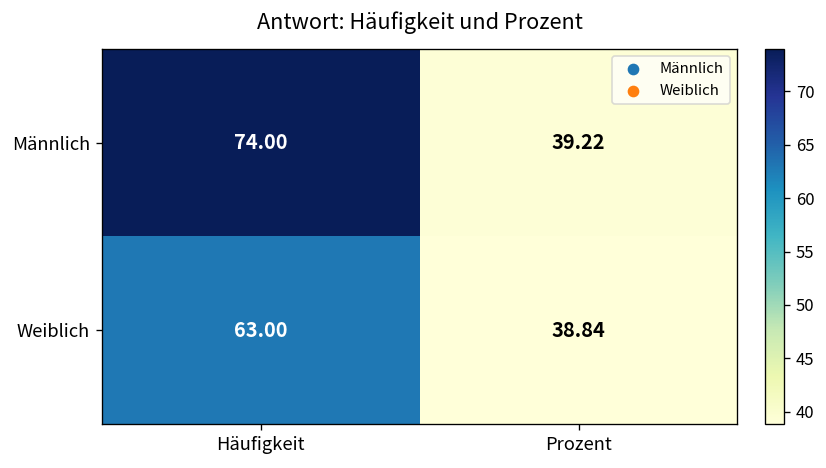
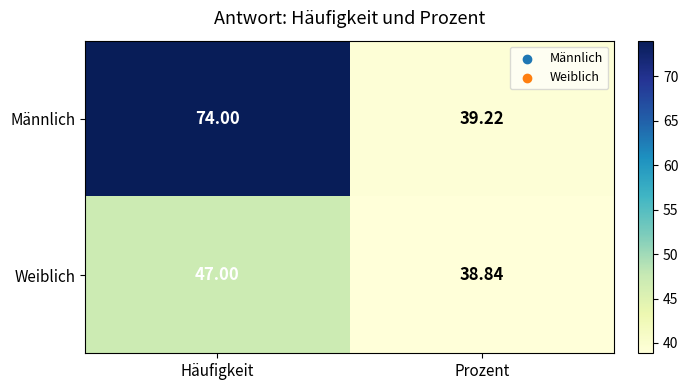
Weiblich, Häufigkeit: 63.00 -> 47.00
